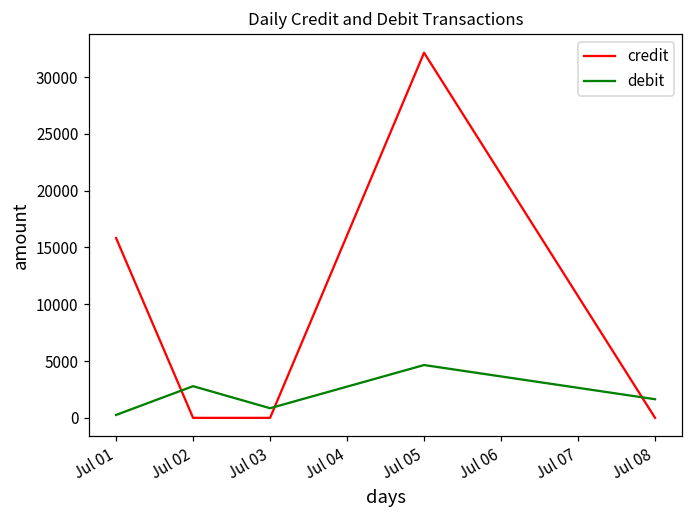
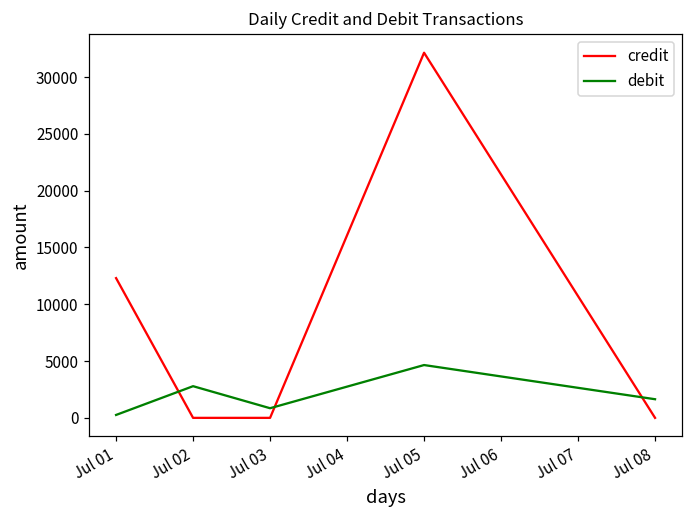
credit, Jul 01: 15800 -> 12300
